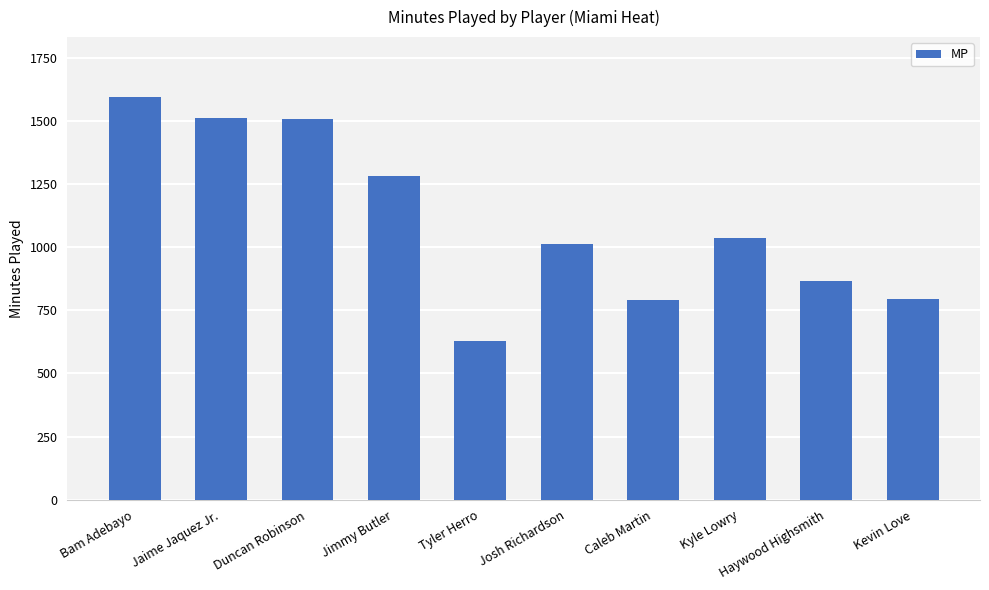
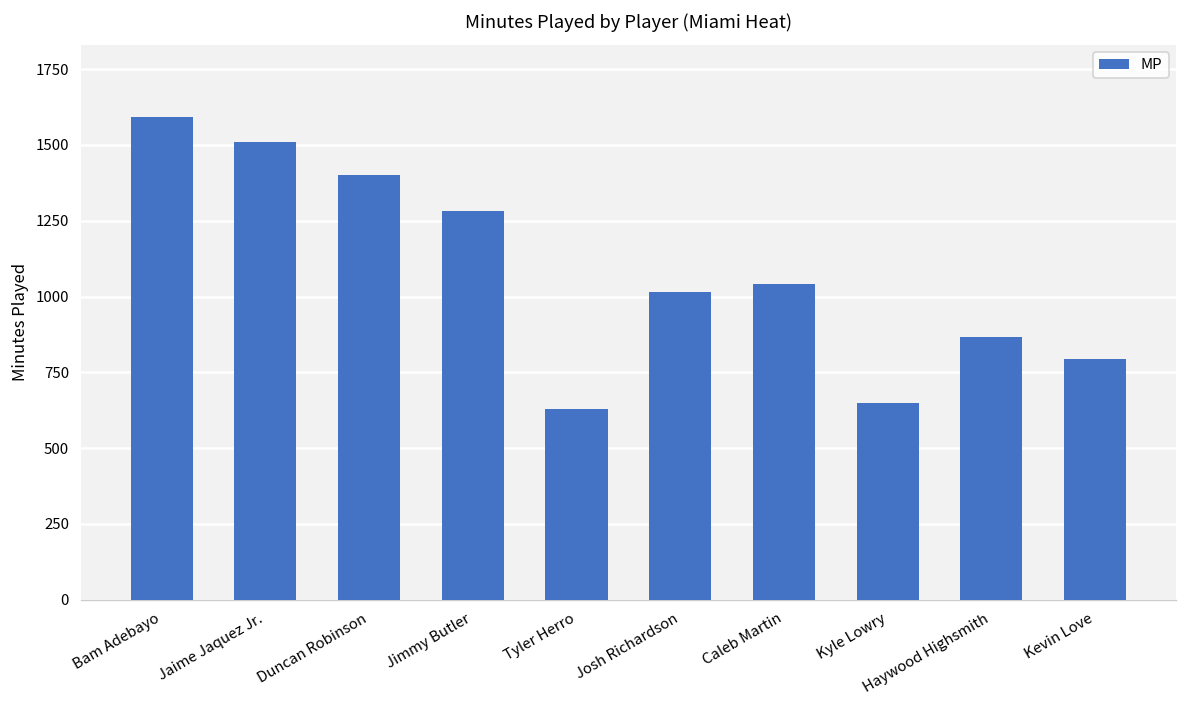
Duncan Robinson: 1510 -> 1400
Caleb Martin: 790 -> 1040
Kyle Lowry: 1040 -> 650
